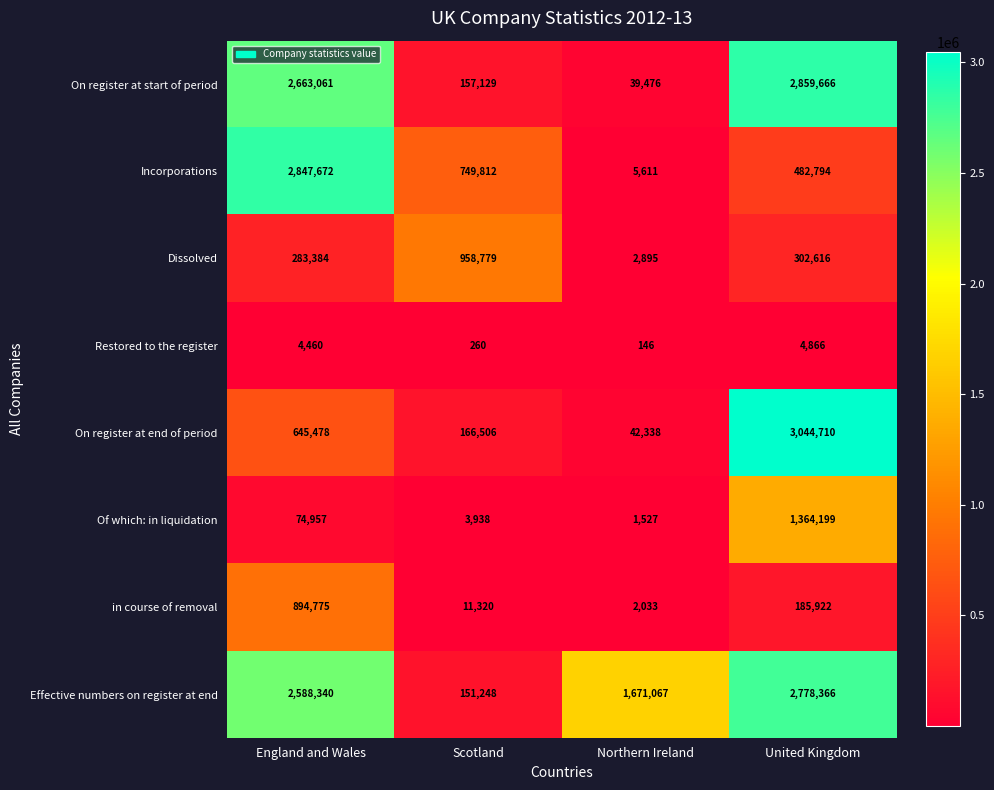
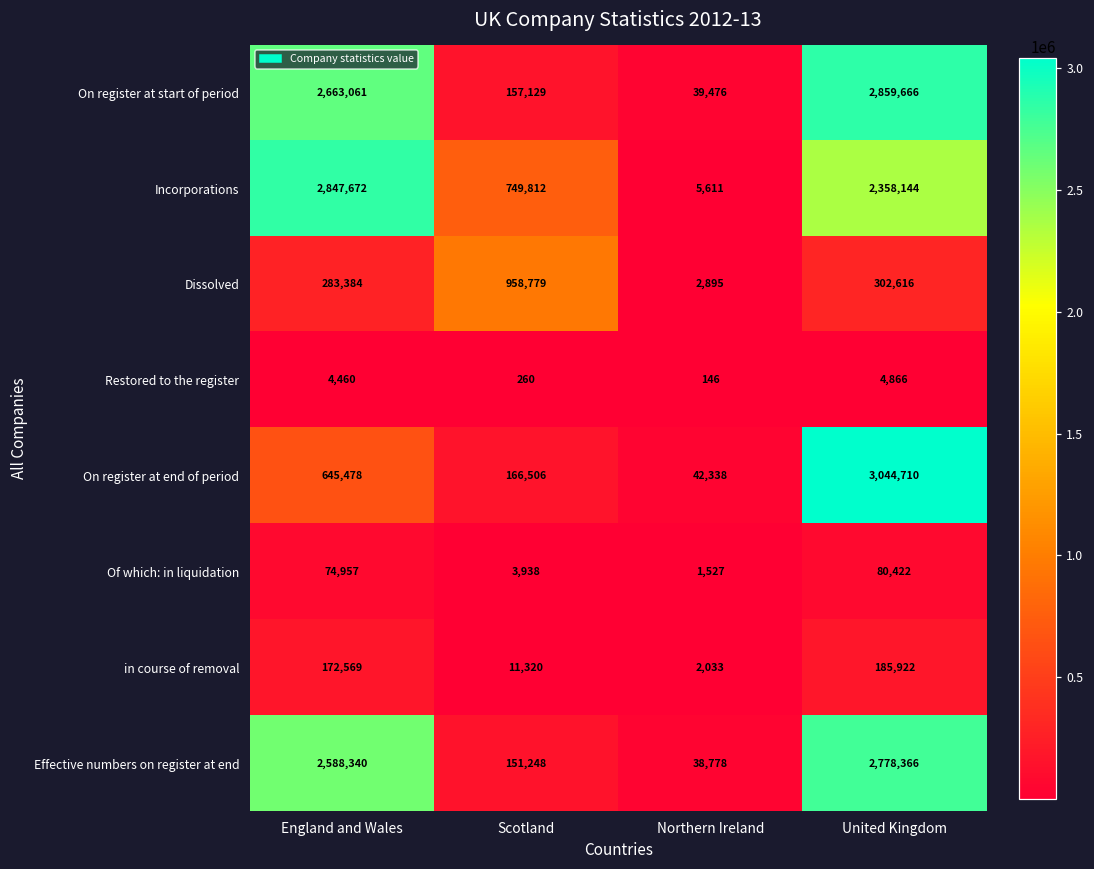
Incorporations, United Kingdom: 482,794 -> 2,358,144
Of which: in liquidation, United Kingdom: 1,364,199 -> 80,422
in course of removal, England and Wales: 894,775 -> 172,569
Effective numbers on register at end, Northern Ireland: 1,671,067 -> 38,778
